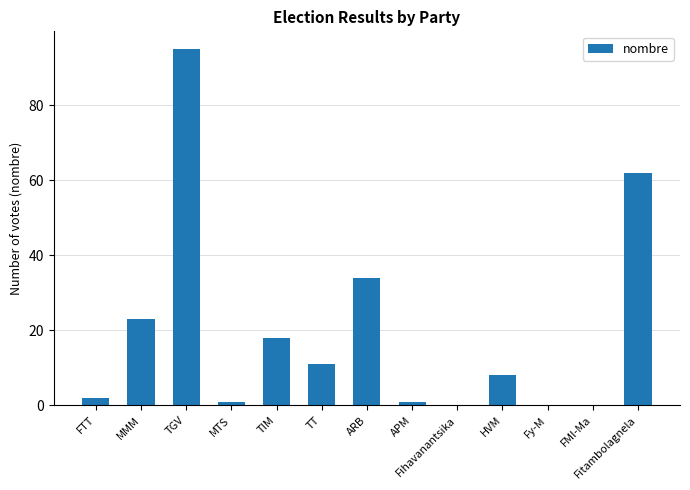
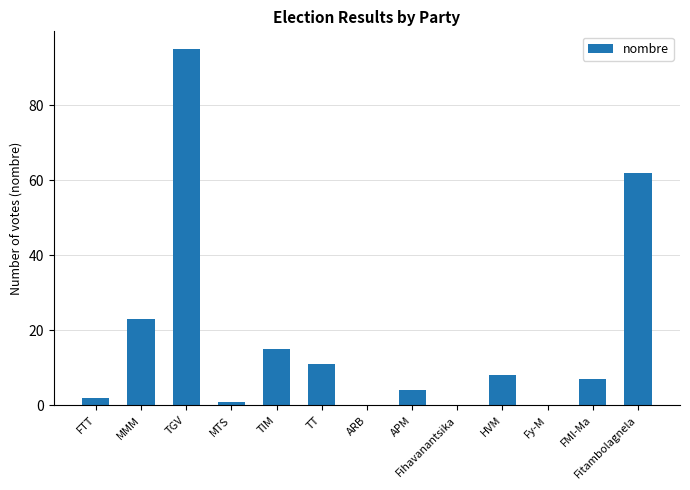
TIM: 18 -> 15
ARB: 34 -> 0
APM: 1 -> 4
FMI-Ma: 0 -> 7
